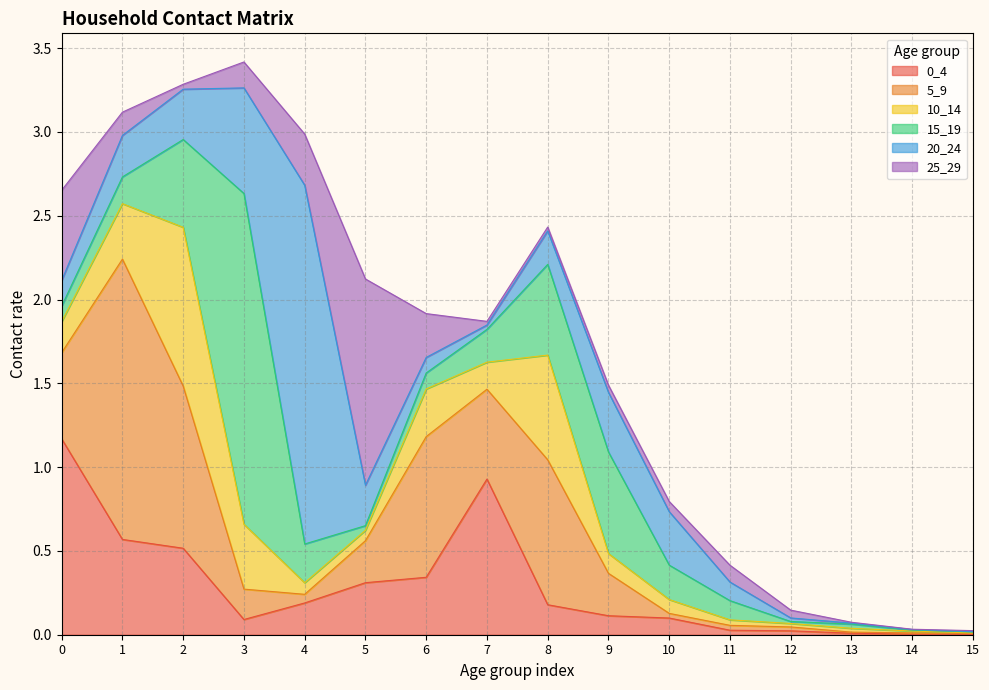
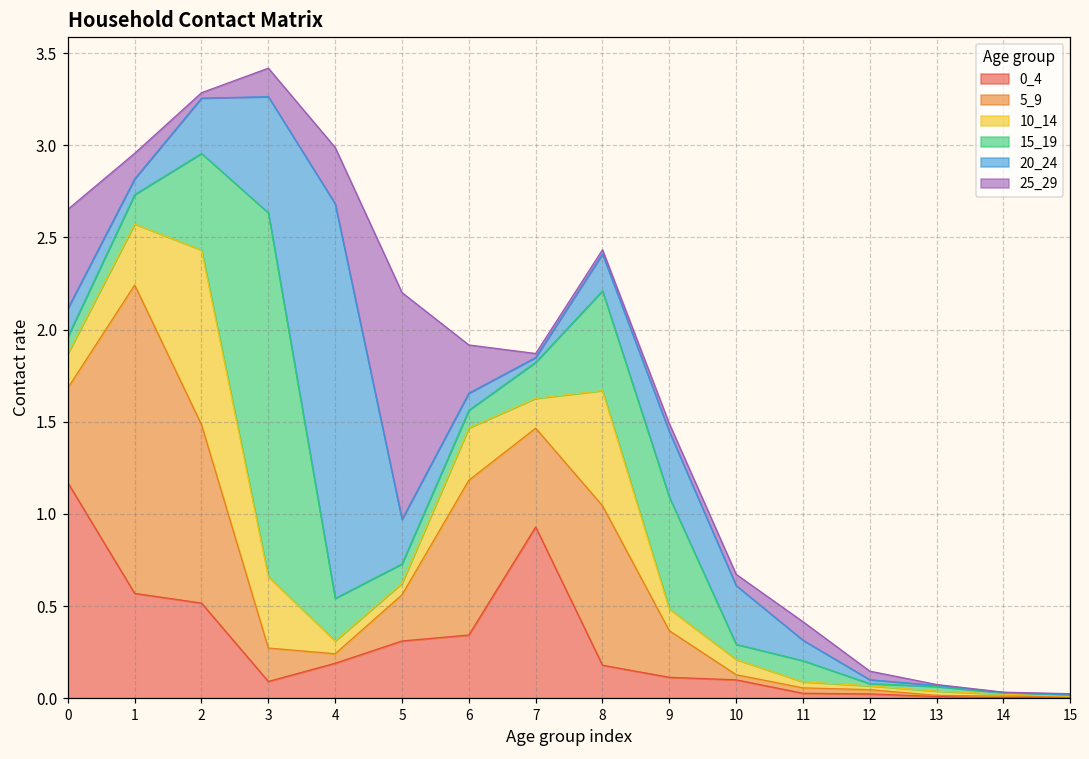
20_24, 1: 0.25 -> 0.09
15_19, 5: 0.03 -> 0.11
15_19, 10: 0.21 -> 0.08
